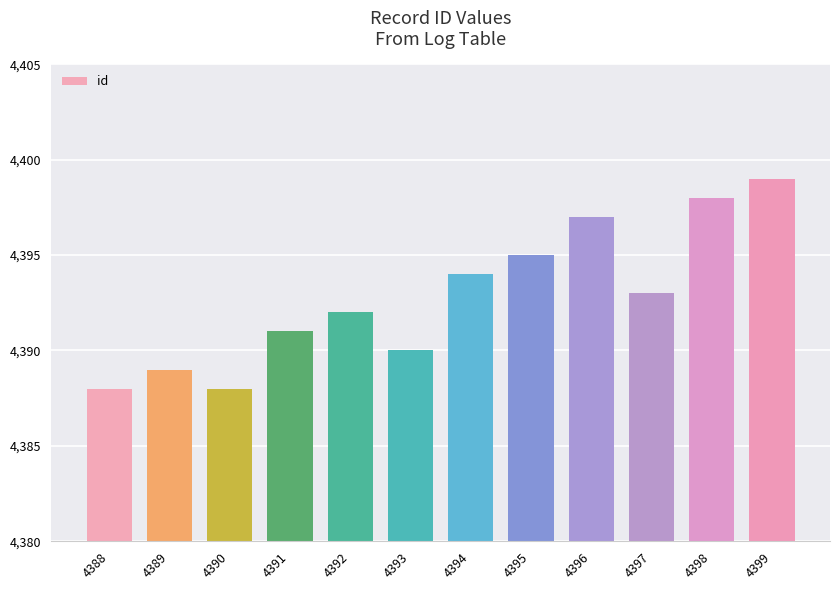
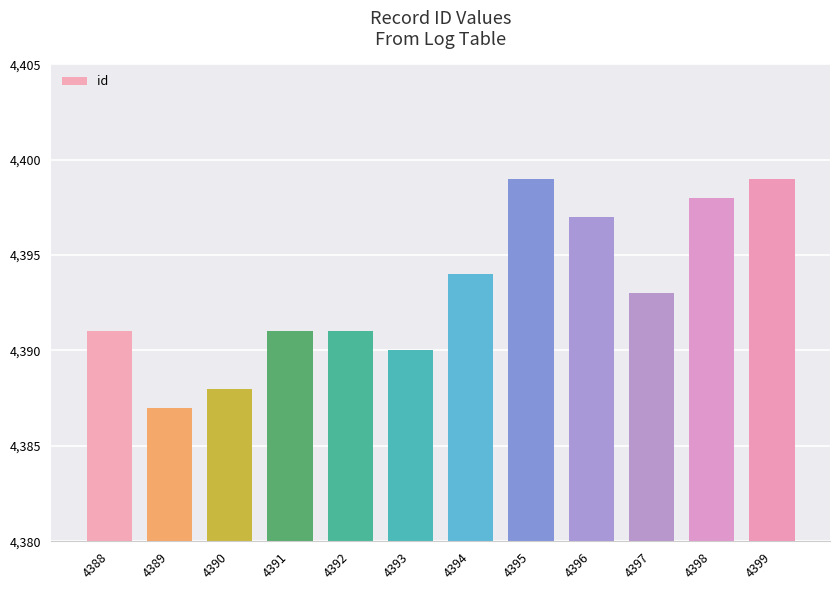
4388: 4,388 -> 4,391
4389: 4,389 -> 4,387
4392: 4,392 -> 4,391
4395: 4,395 -> 4,399
